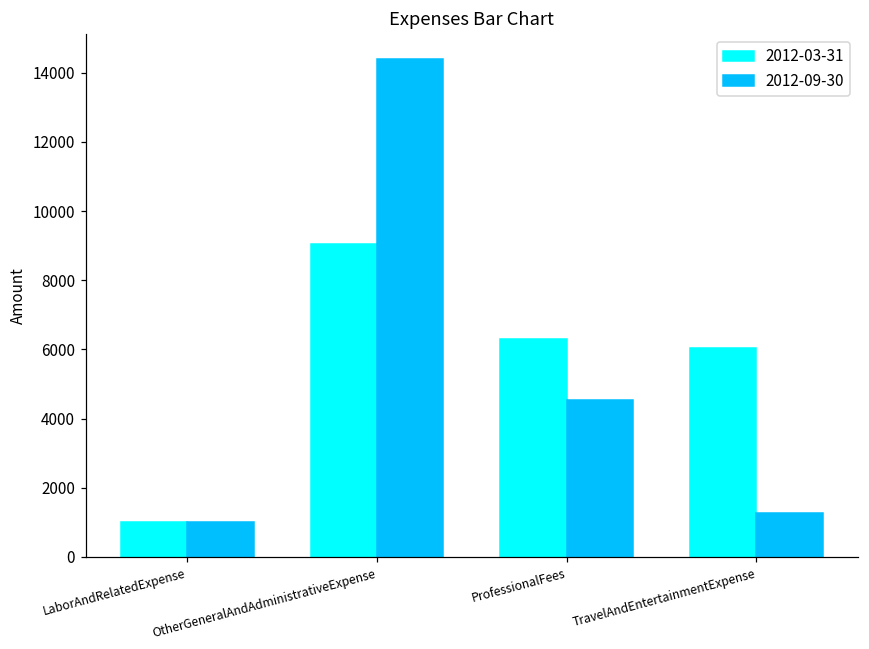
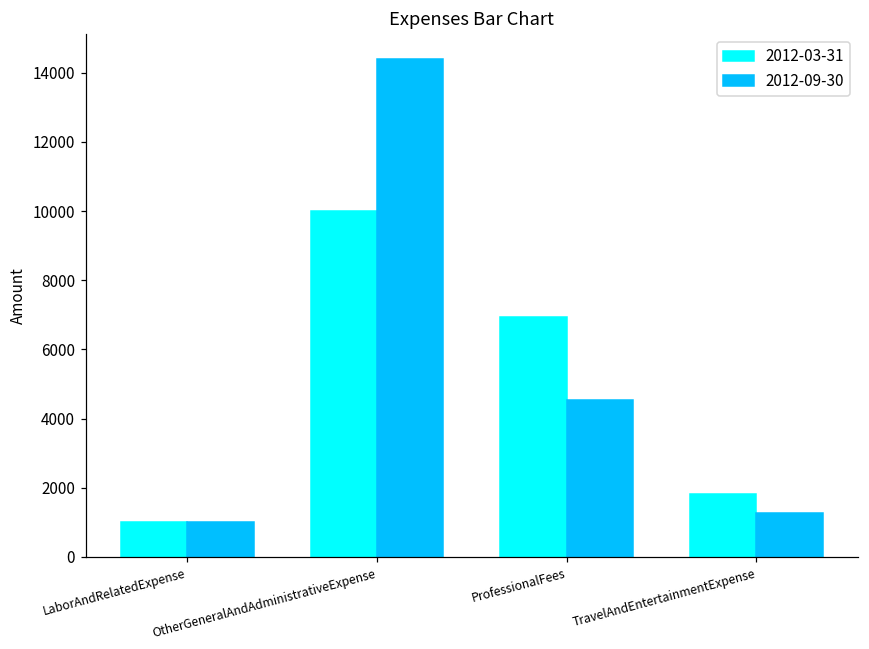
2012-03-31, OtherGeneralAndAdministrativeExpense: 9000 -> 10000
2012-03-31, ProfessionalFees: 6300 -> 6900
2012-03-31, TravelAndEntertainmentExpense: 6000 -> 1800
